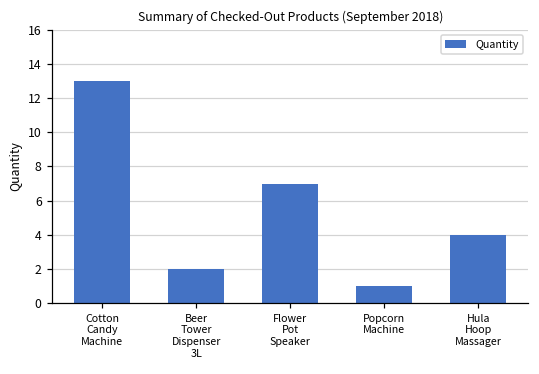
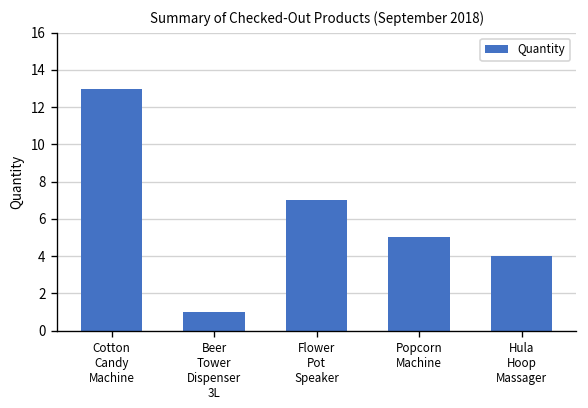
Beer Tower Dispenser 3L: 2 -> 1
Popcorn Machine: 1 -> 5
